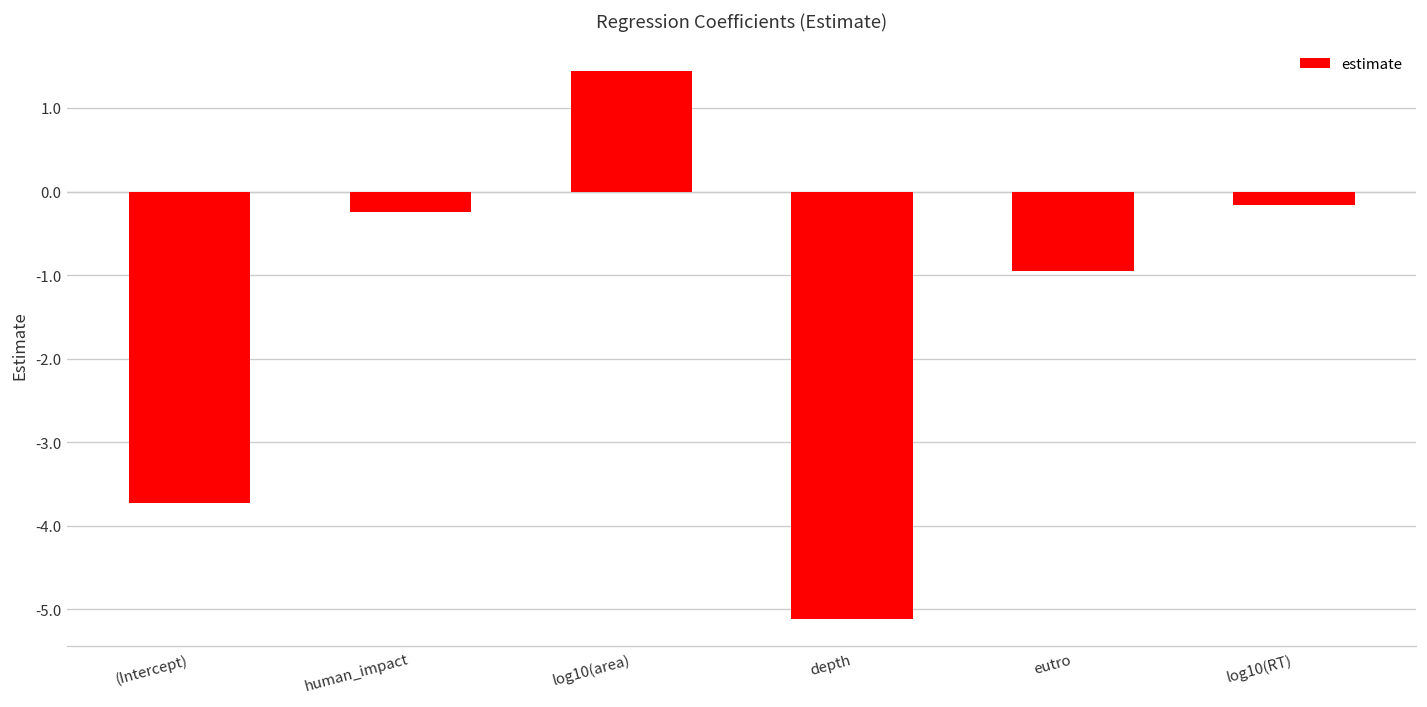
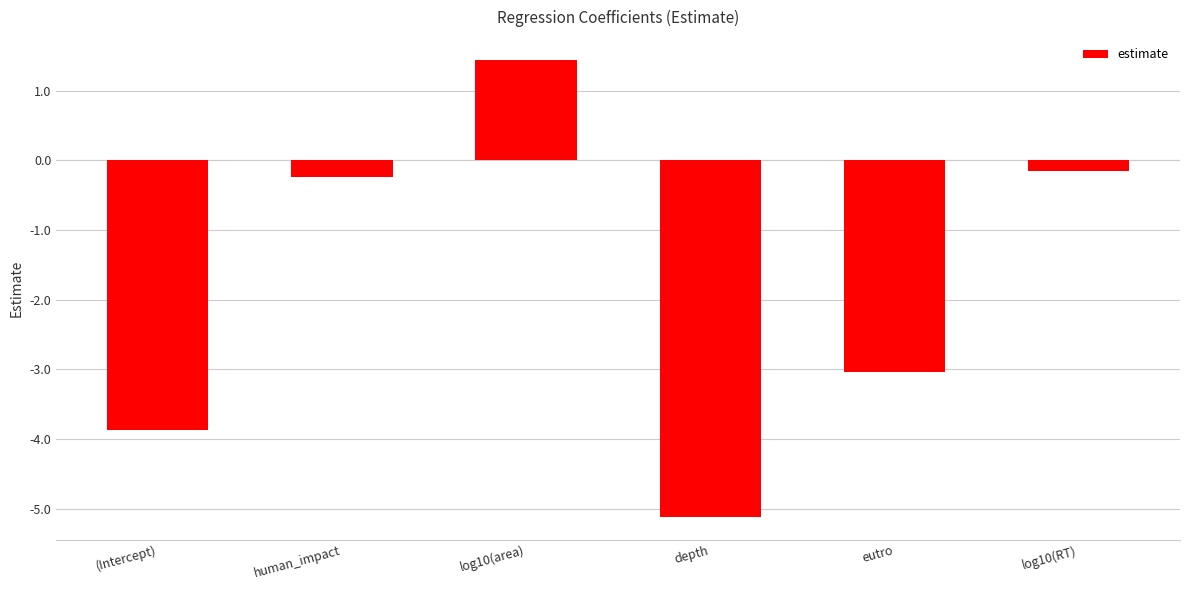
(Intercept): -3.7 -> -3.9
eutro: -1.0 -> -3.0
